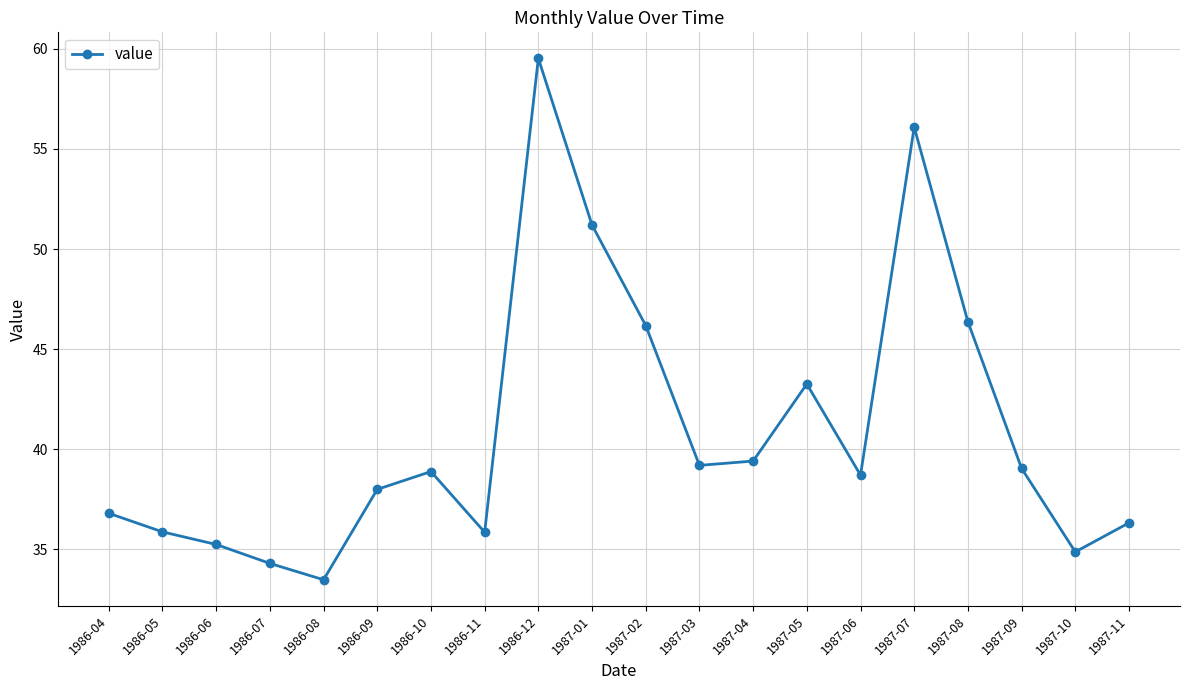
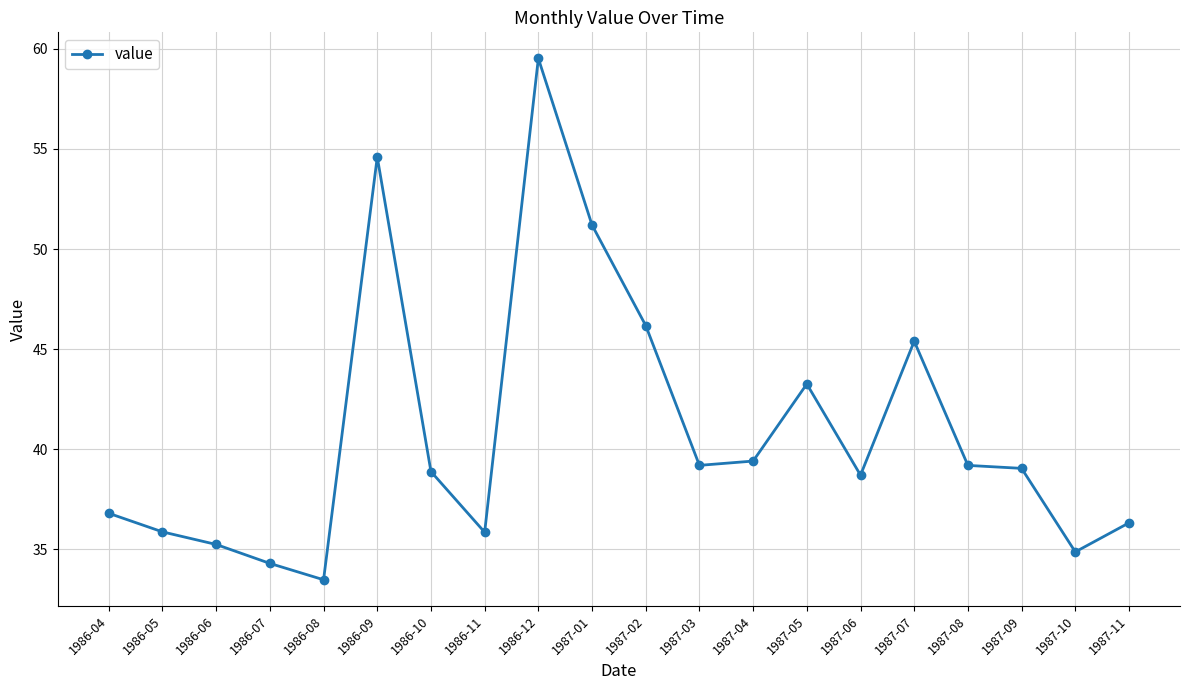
1986-09: 38.0 -> 54.6
1987-07: 56.1 -> 45.4
1987-08: 46.4 -> 39.2
